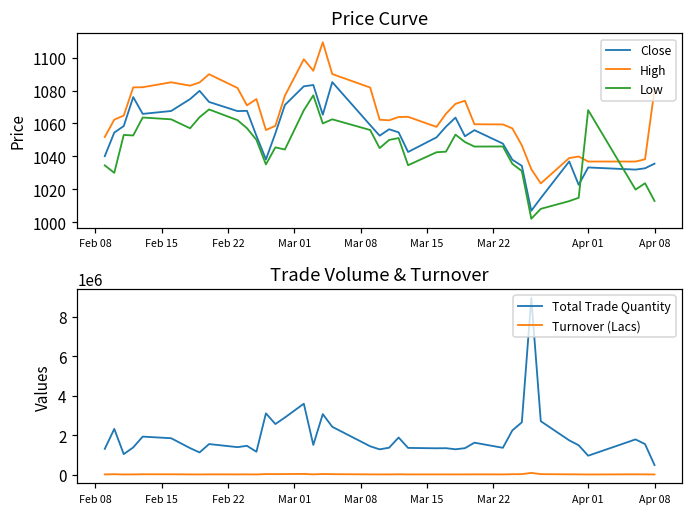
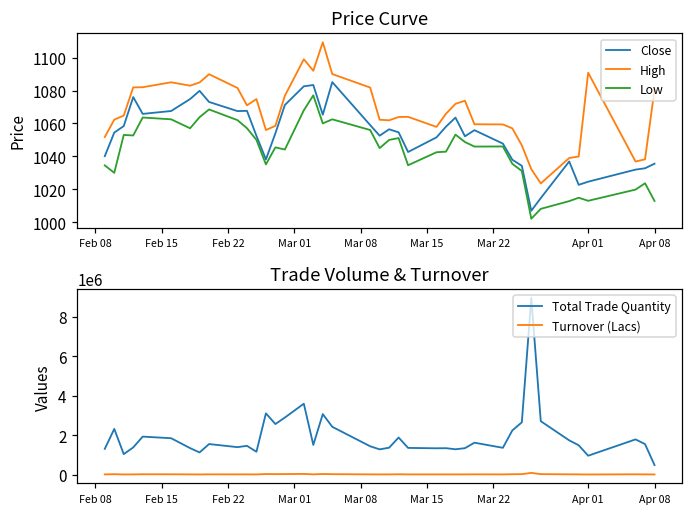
Price Curve, Close, Apr 01: 1033 -> 1025
Price Curve, High, Apr 01: 1037 -> 1091
Price Curve, Low, Apr 01: 1068 -> 1013
